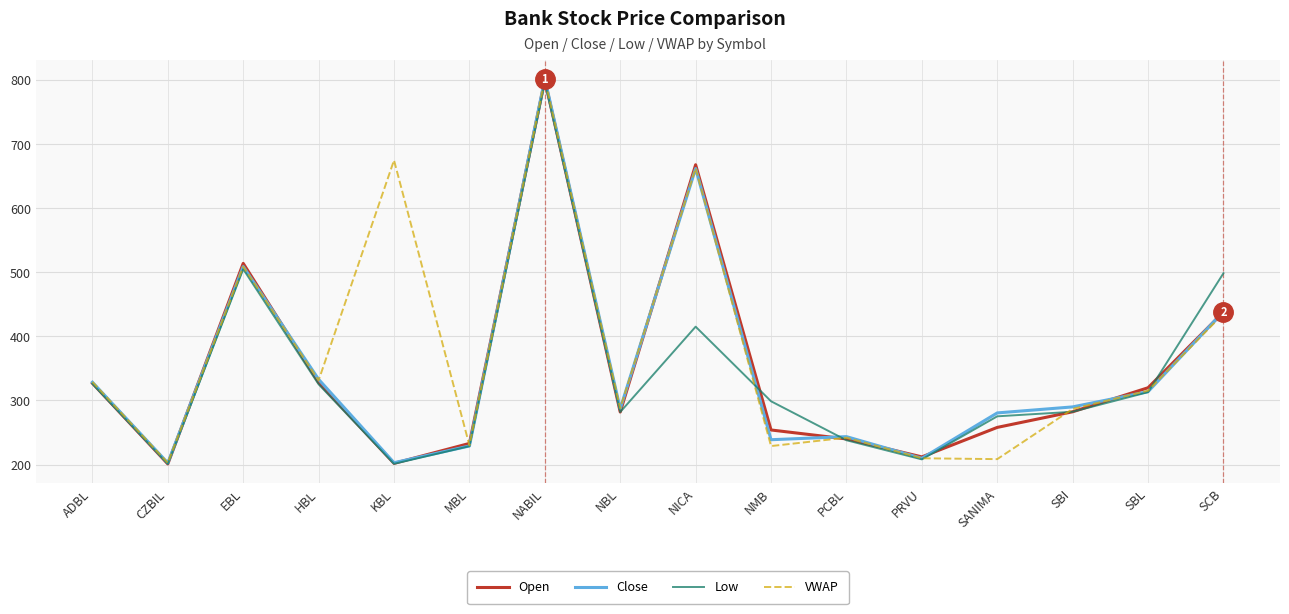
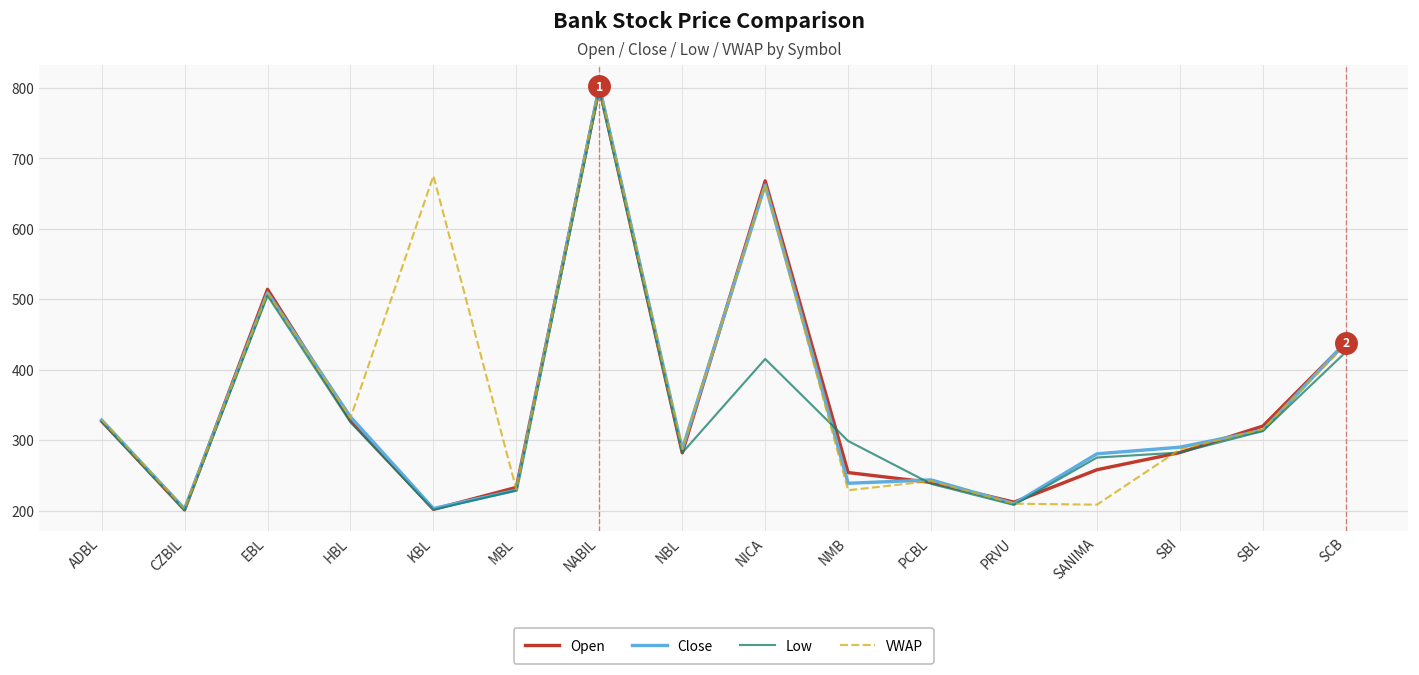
Low, SCB: 500 -> 430
